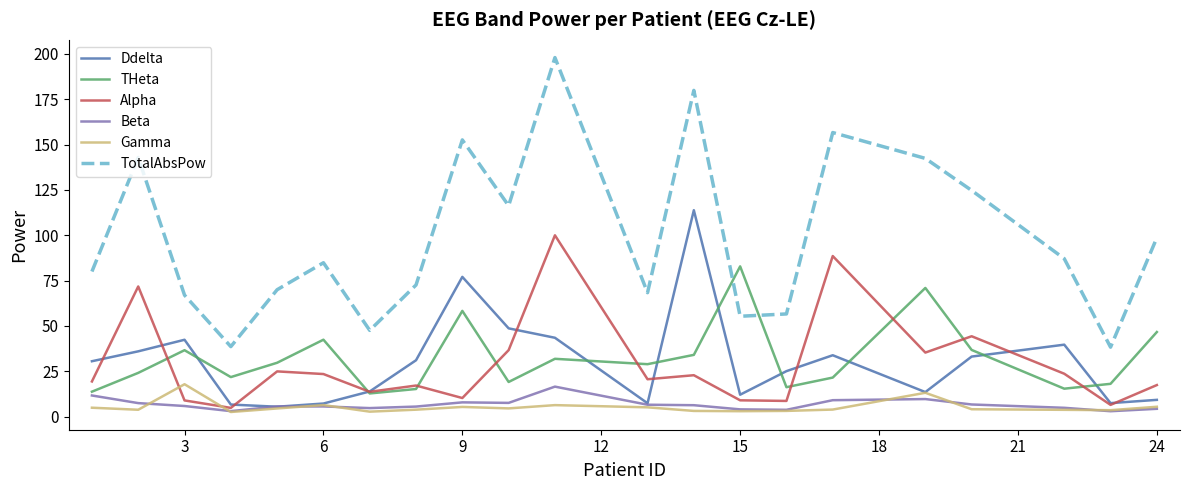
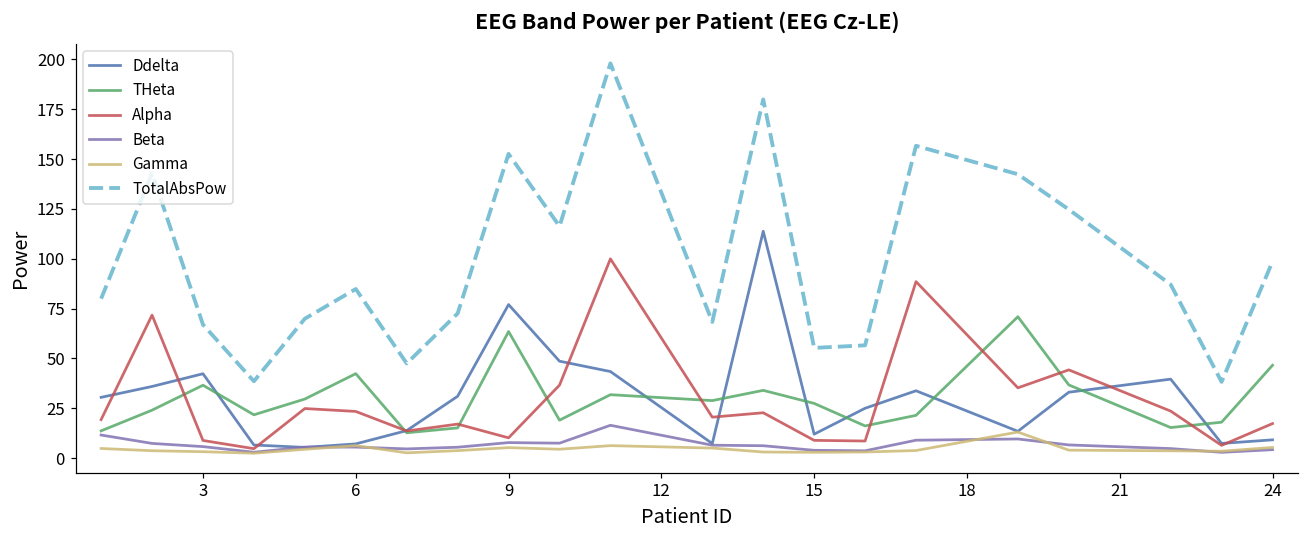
Gamma, 3: 18 -> 3
THeta, 9: 58 -> 63
THeta, 15: 83 -> 27
